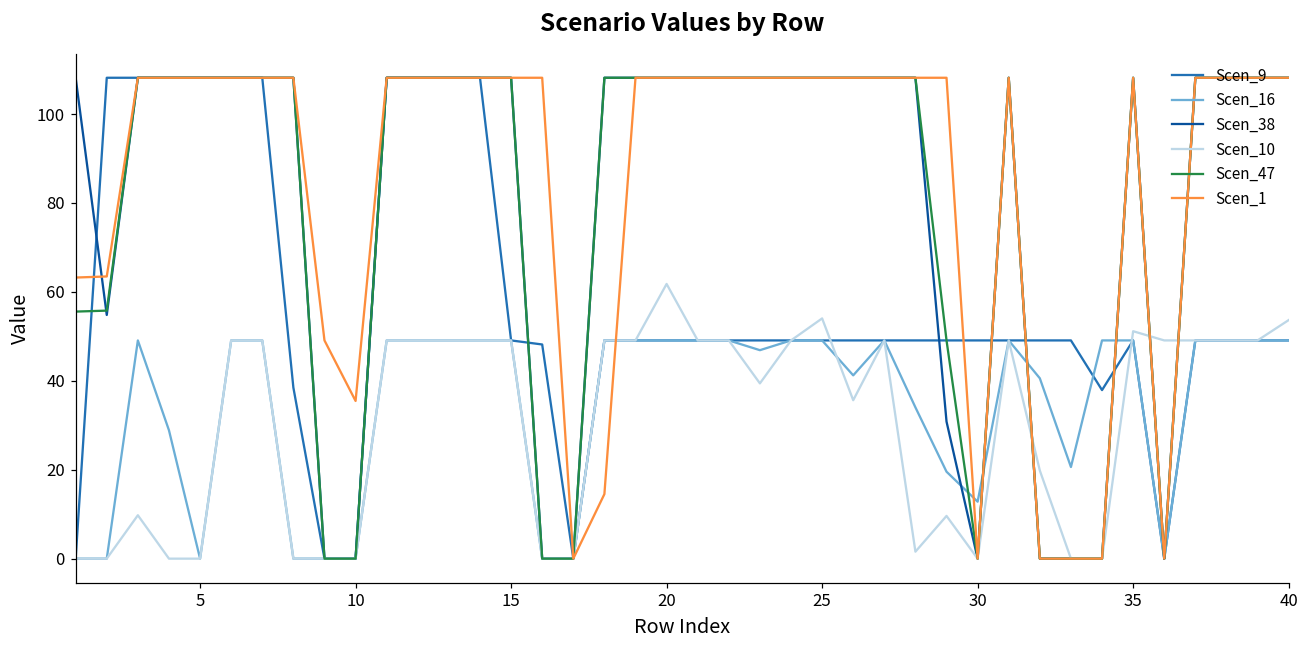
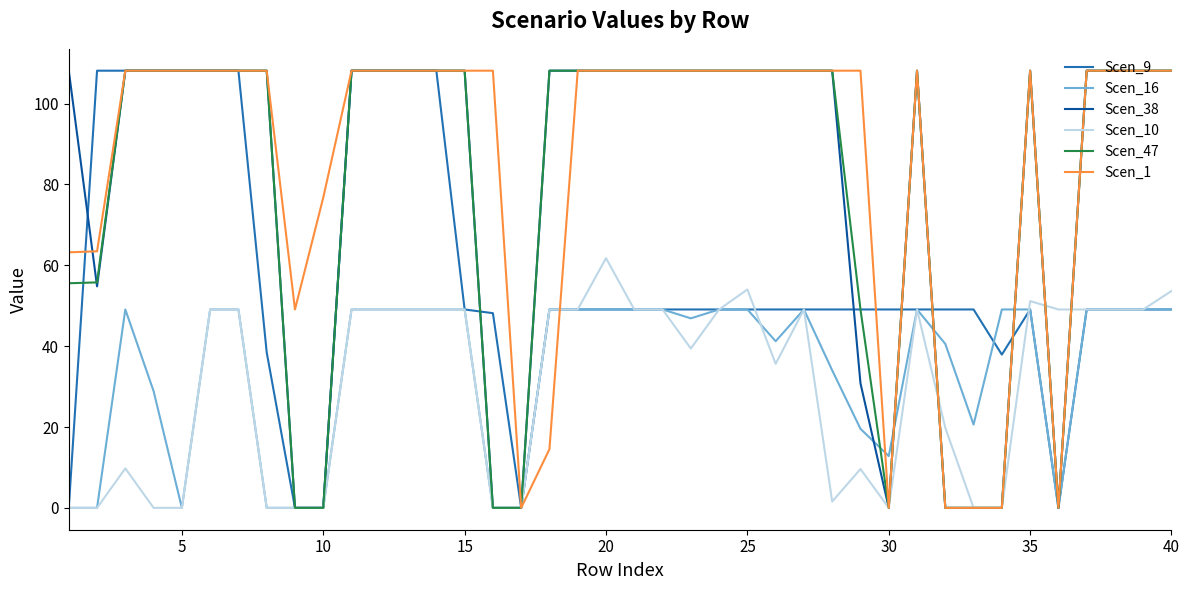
Scen_1, 10: 35 -> 77
